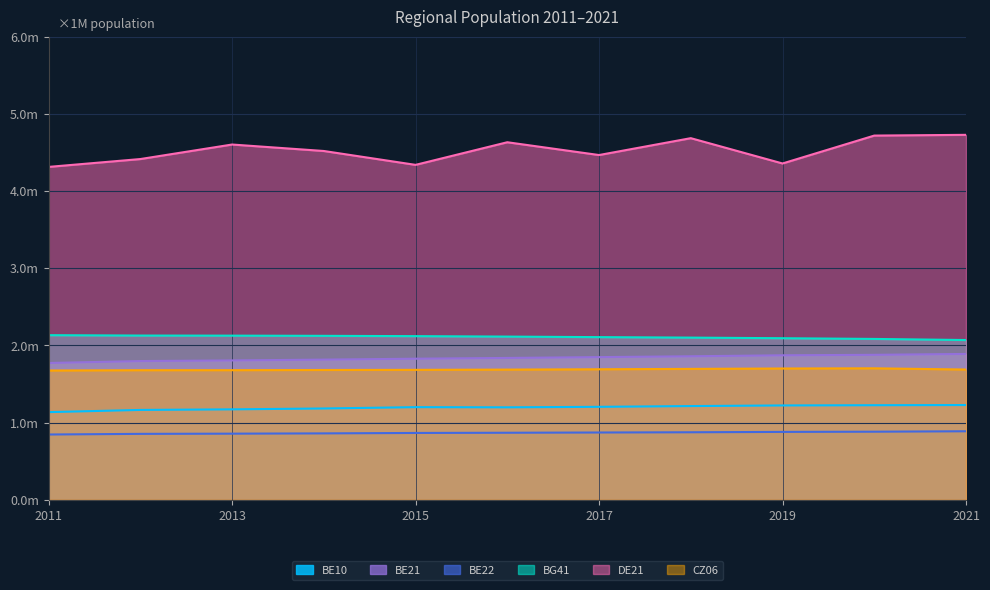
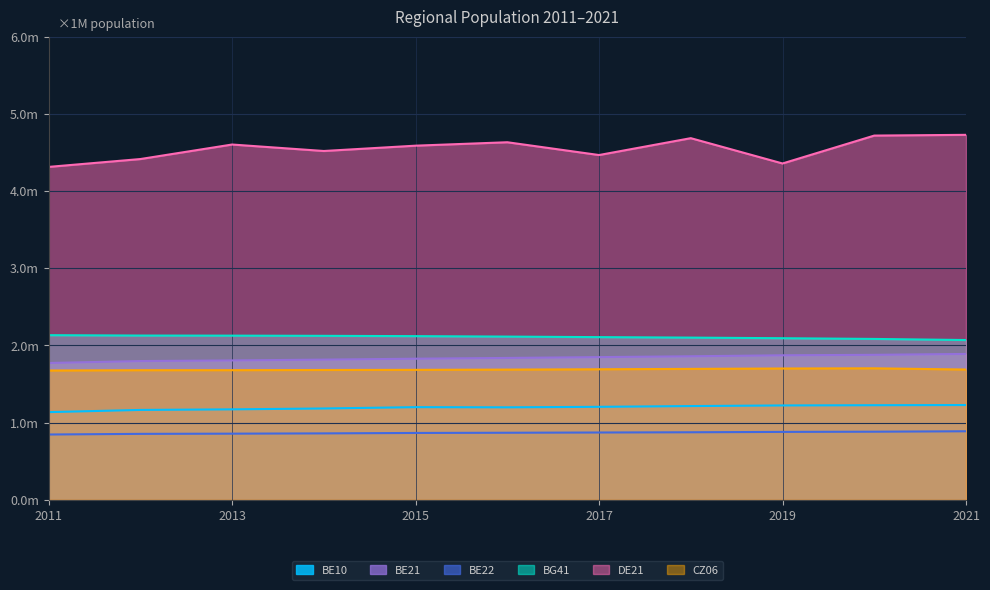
DE21, 2015: 4.3m -> 4.6m
